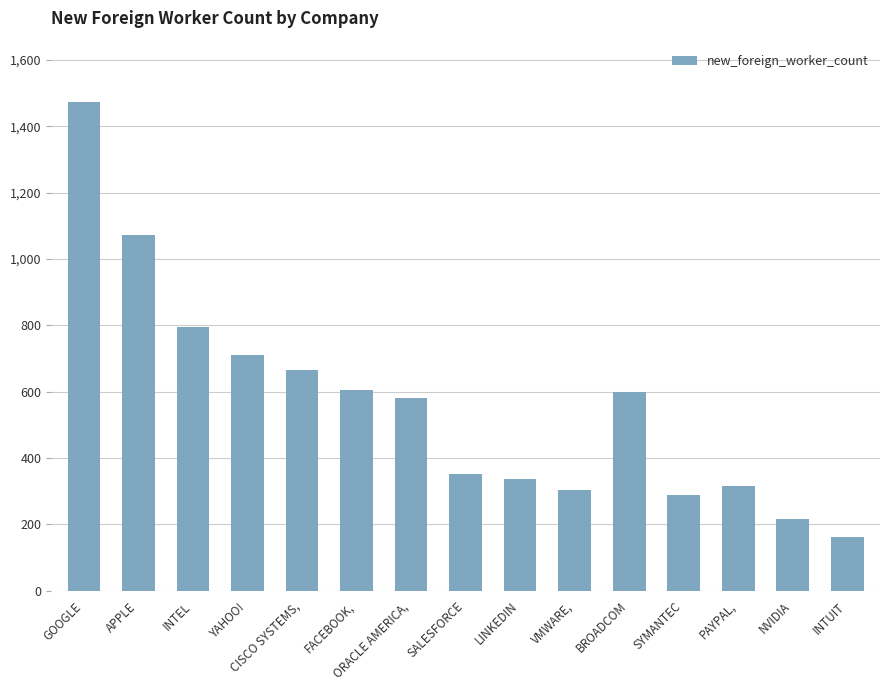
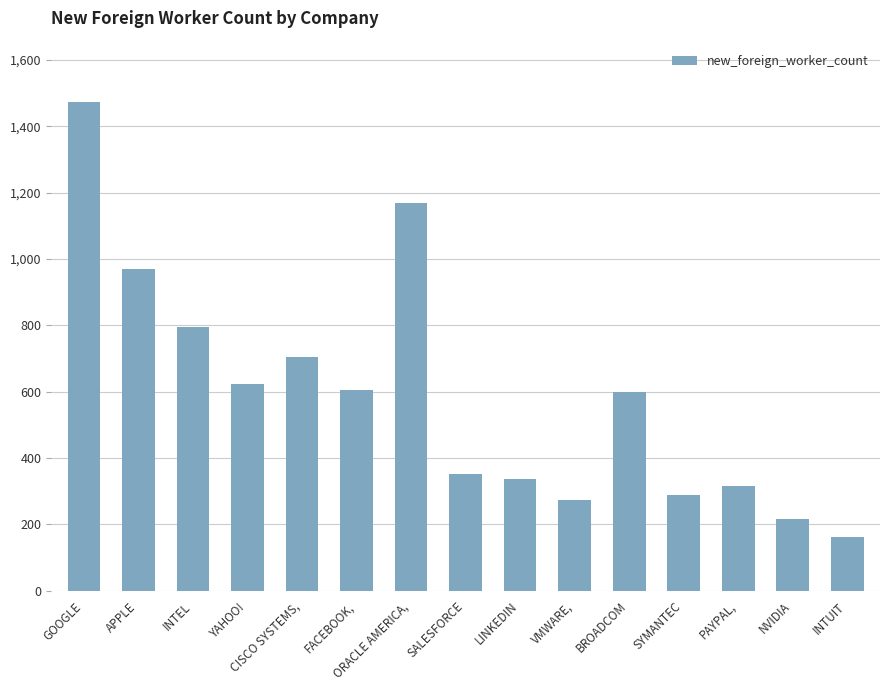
APPLE: 1,070 -> 970
YAHOO!: 710 -> 620
CISCO SYSTEMS,: 670 -> 710
ORACLE AMERICA,: 580 -> 1,170
VMWARE,: 300 -> 270
